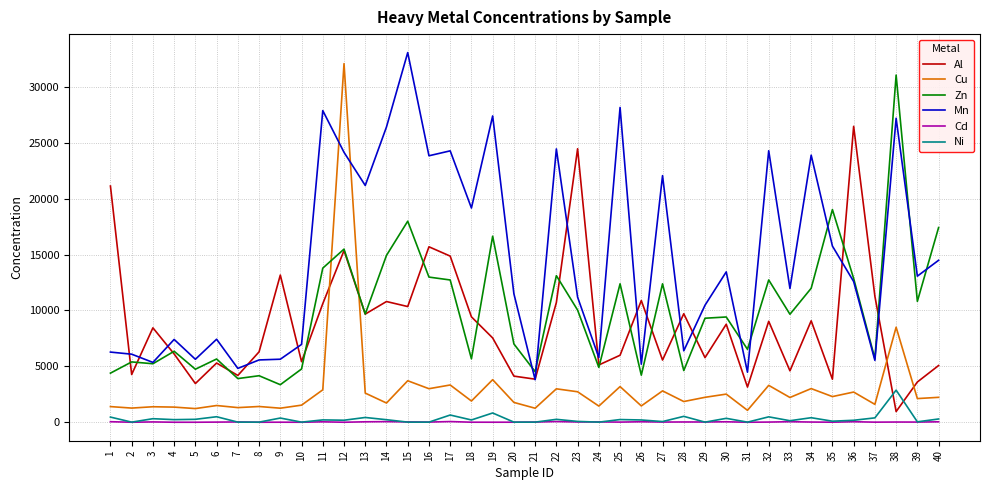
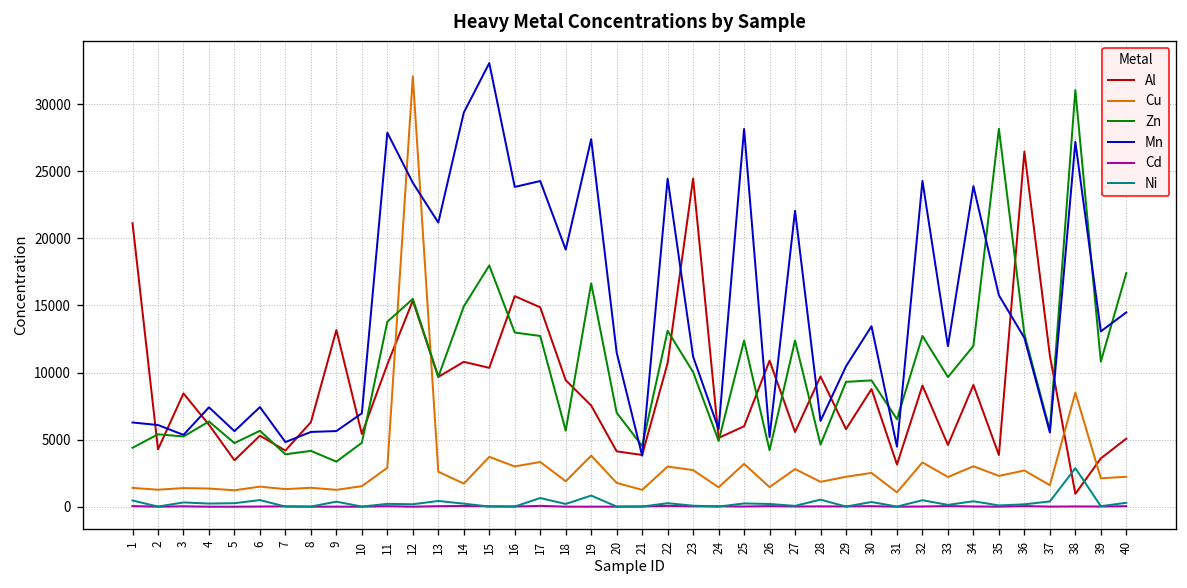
Mn, 14: 26400 -> 29400
Zn, 35: 19000 -> 28200
